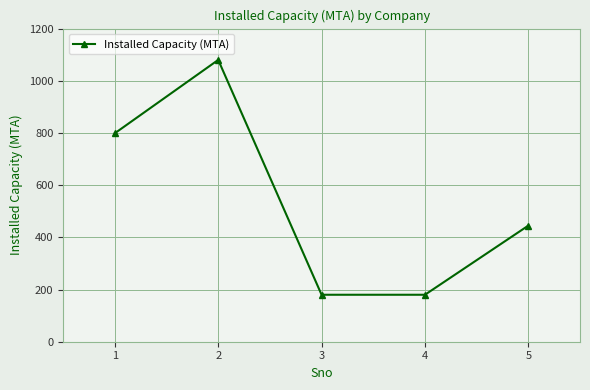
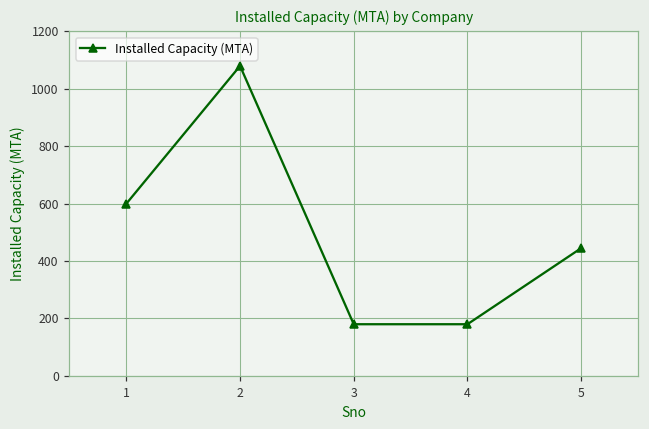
1: 800 -> 600
